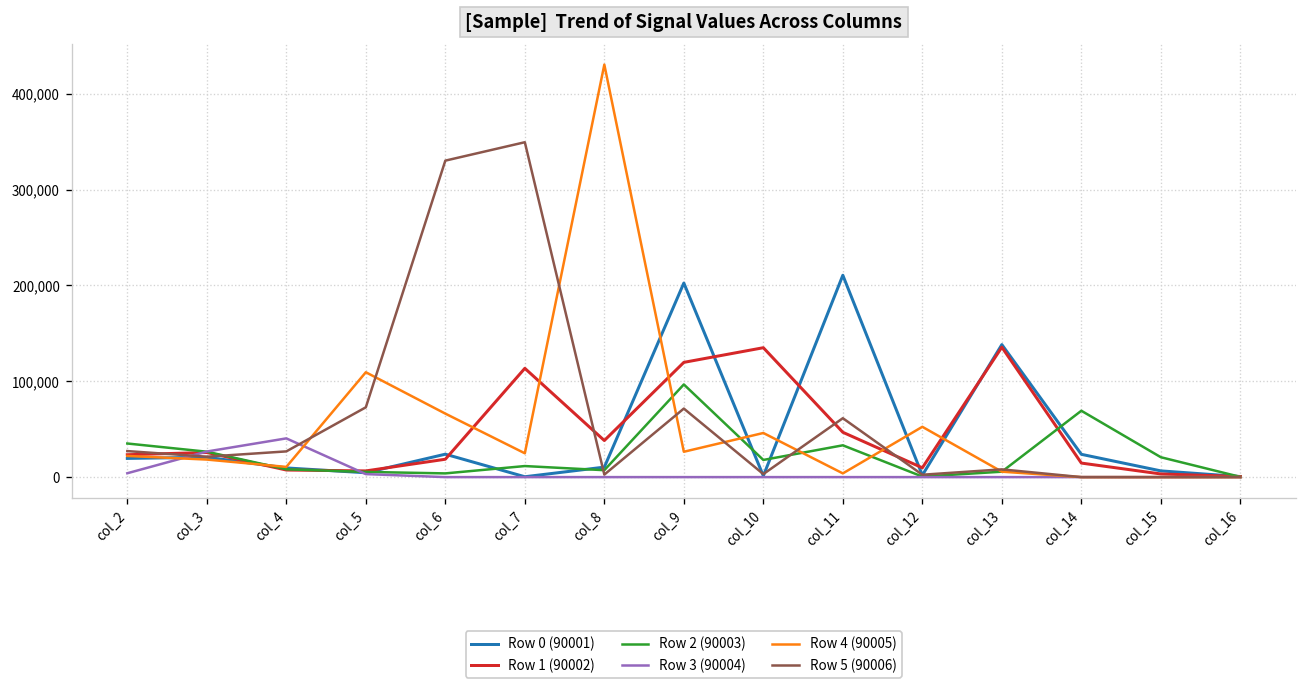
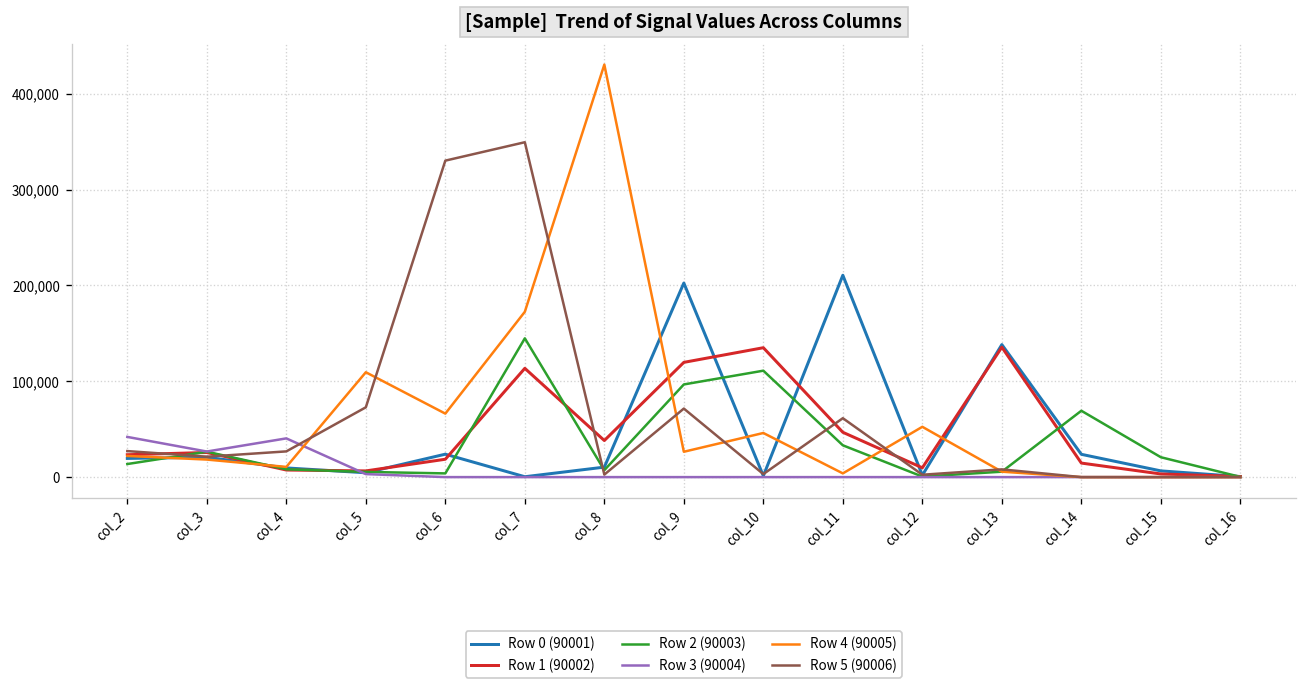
Row 2 (90003), col_2: 40,000 -> 10,000
Row 3 (90004), col_2: 0 -> 40,000
Row 2 (90003), col_7: 10,000 -> 140,000
Row 4 (90005), col_7: 20,000 -> 170,000
Row 2 (90003), col_10: 20,000 -> 110,000
